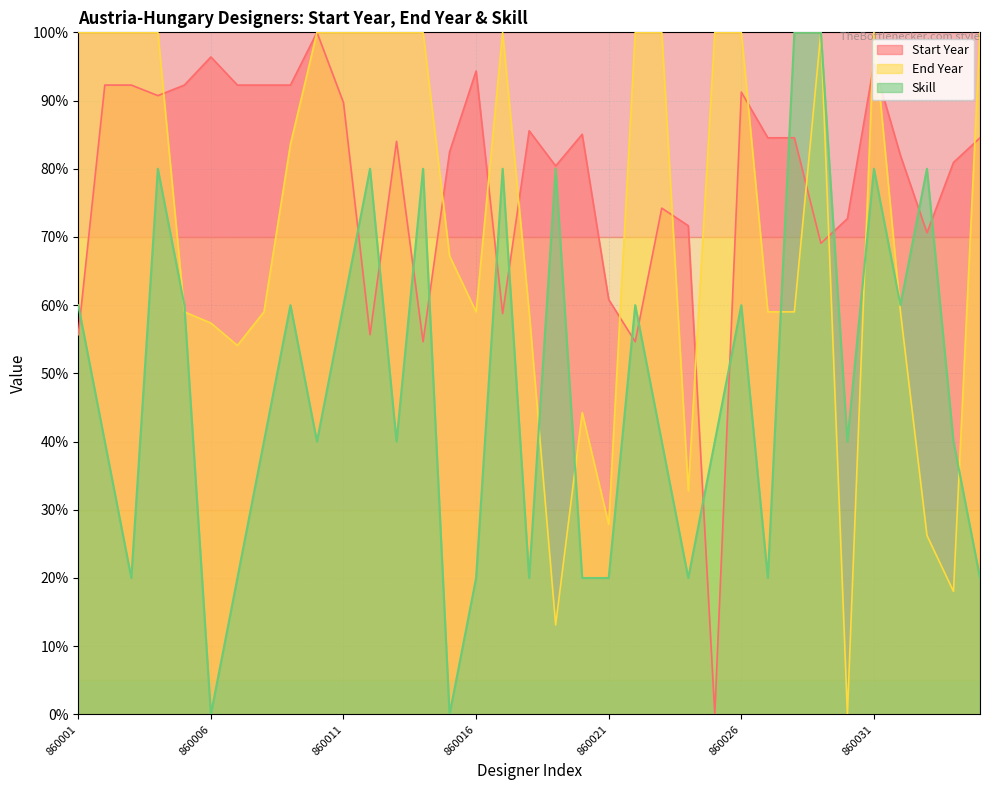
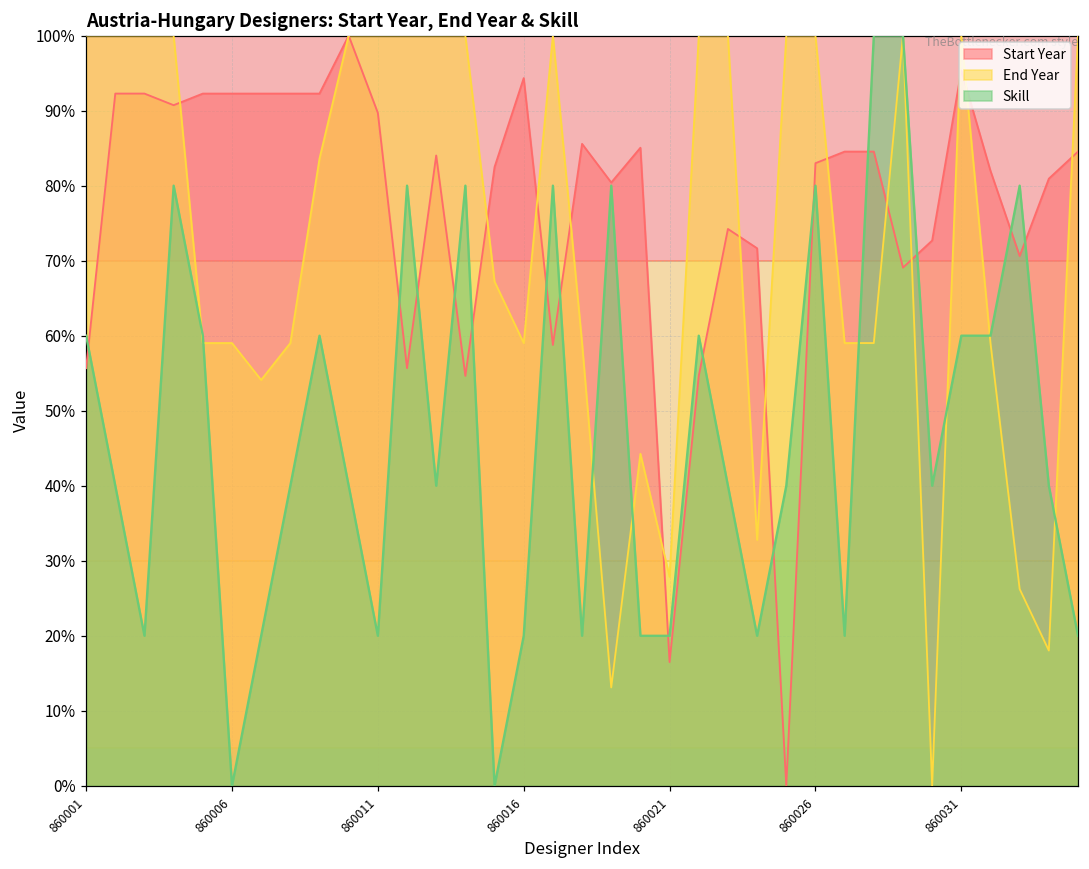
Start Year, 860006: 96% -> 92%
End Year, 860006: 57% -> 59%
Skill, 860011: 60% -> 20%
Start Year, 860021: 61% -> 16%
Start Year, 860026: 91% -> 83%
Skill, 860026: 60% -> 80%
Skill, 860031: 80% -> 60%
